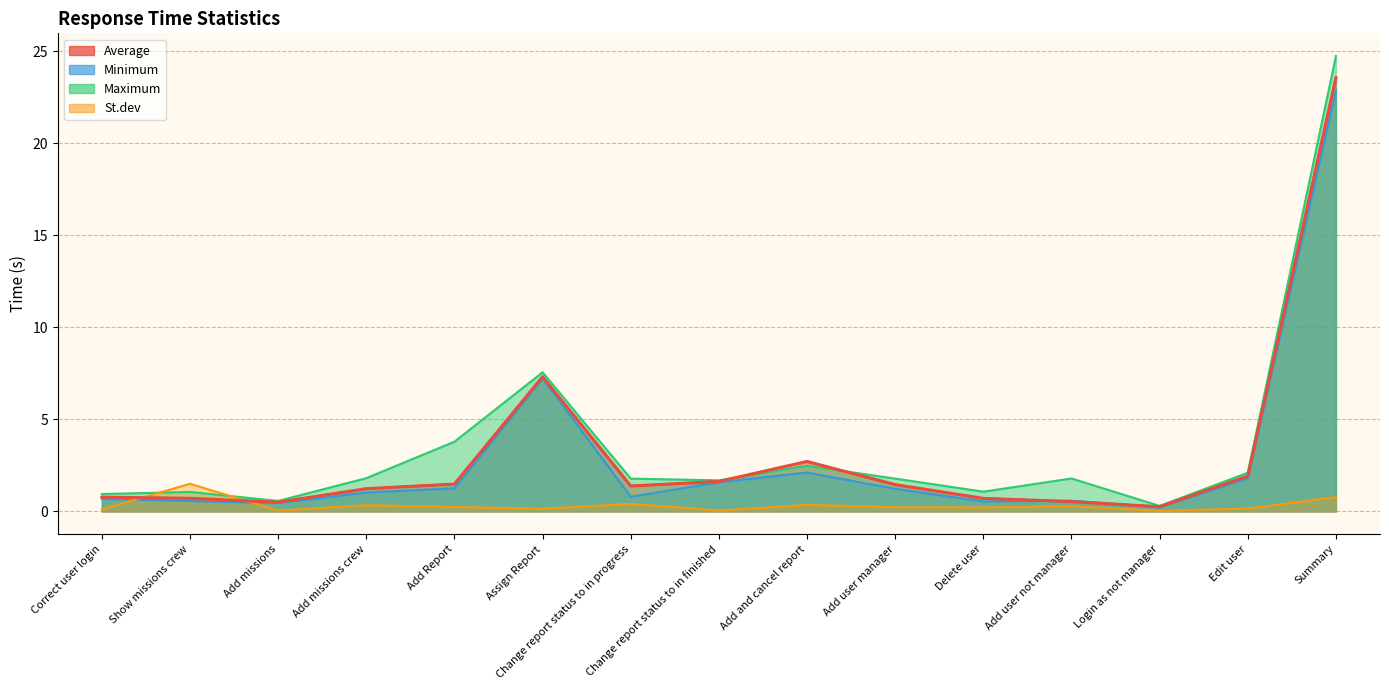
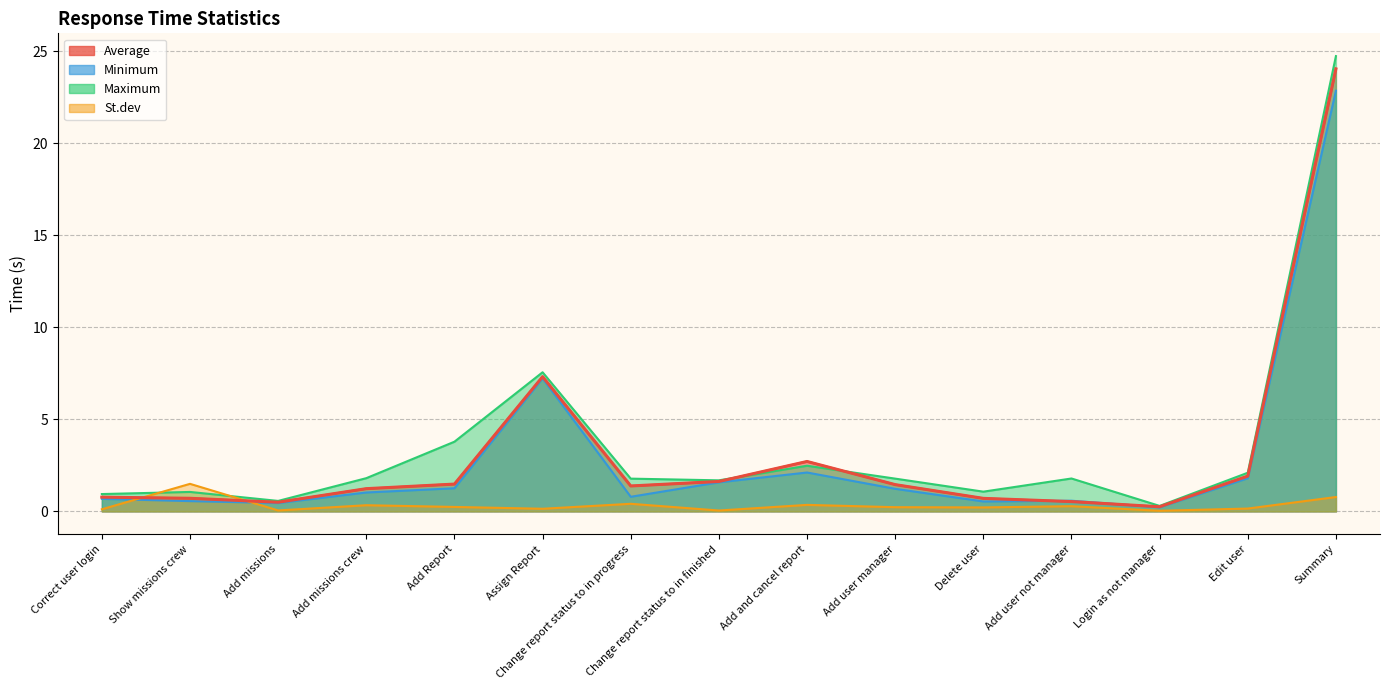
Average, Summary: 23.6 -> 24.0
